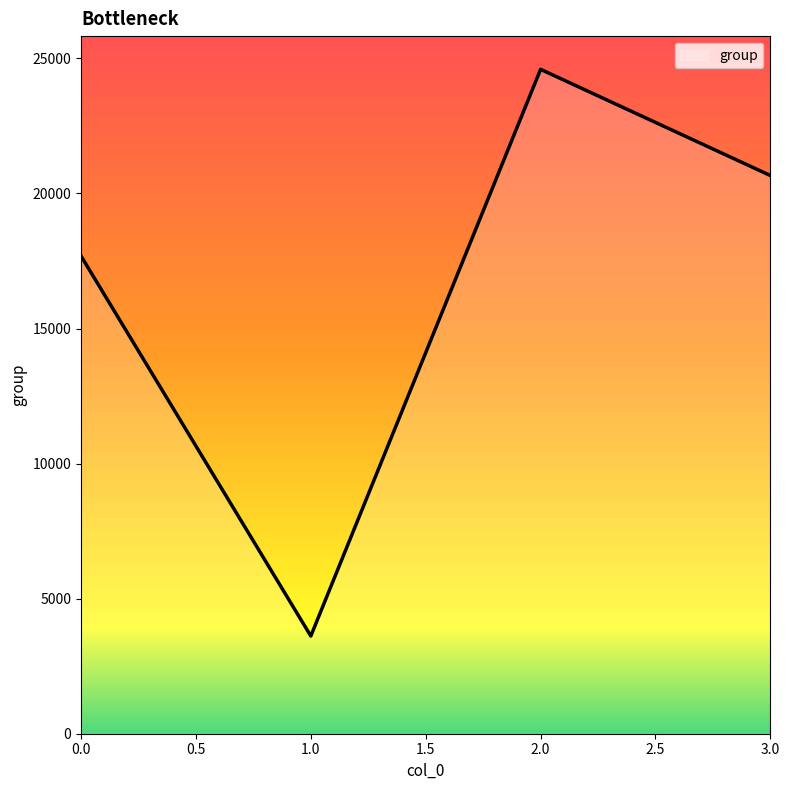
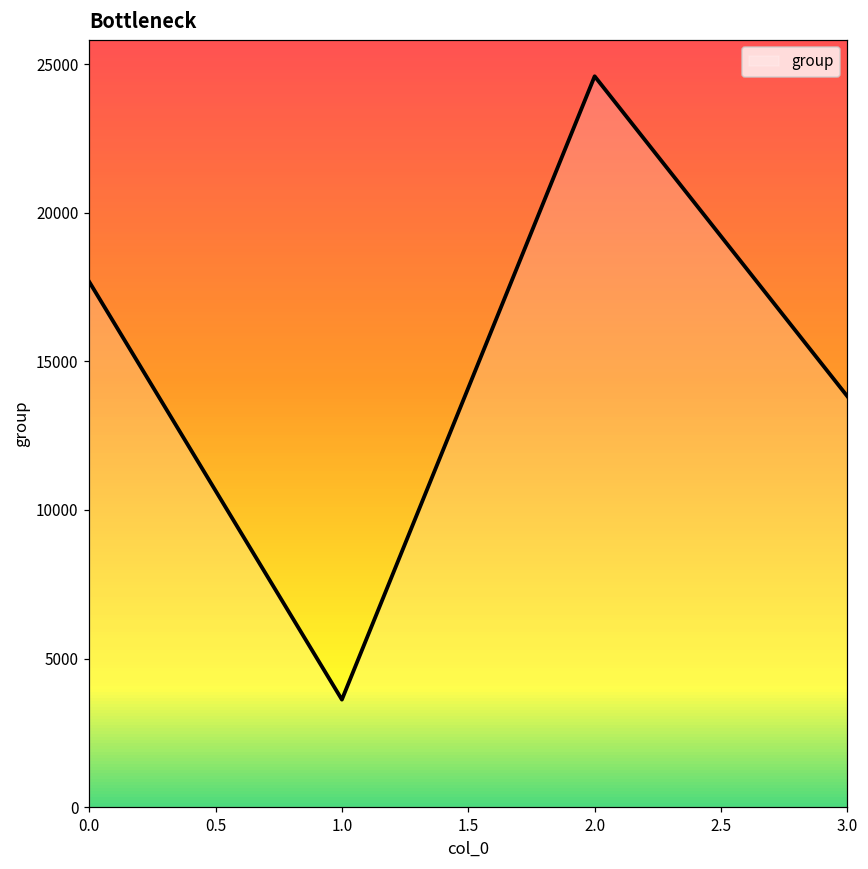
3.0: 20700 -> 13800
